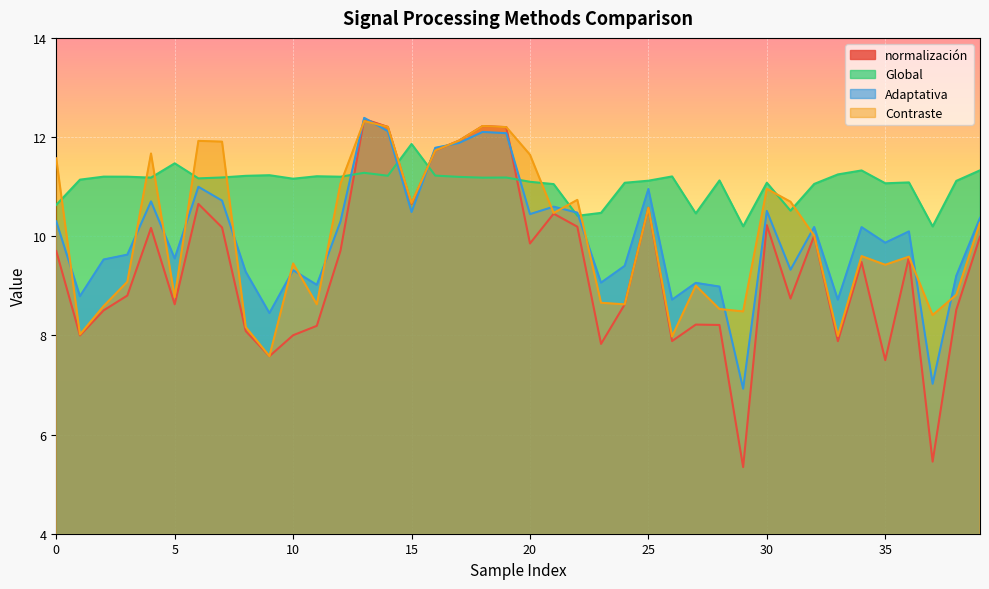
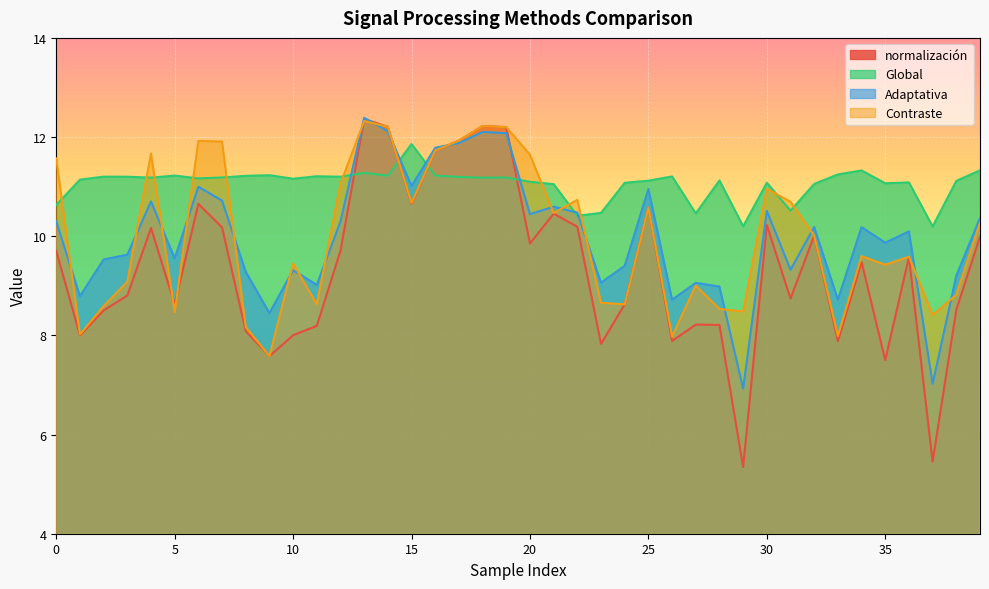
Global, 5: 11.5 -> 11.2
Contraste, 5: 8.8 -> 8.5
Adaptativa, 15: 10.5 -> 11.0
